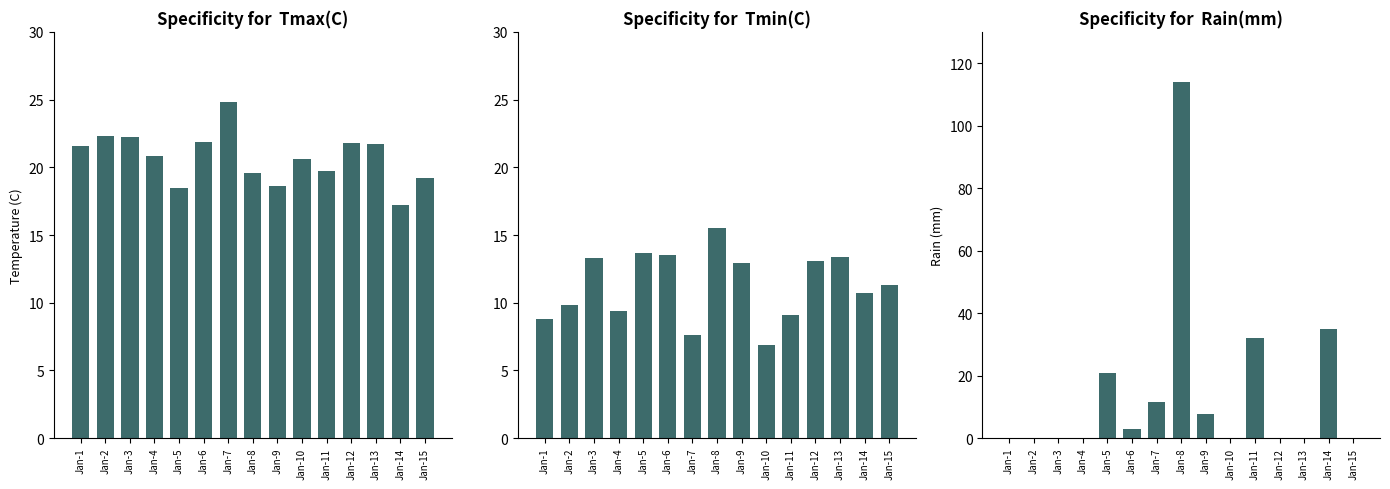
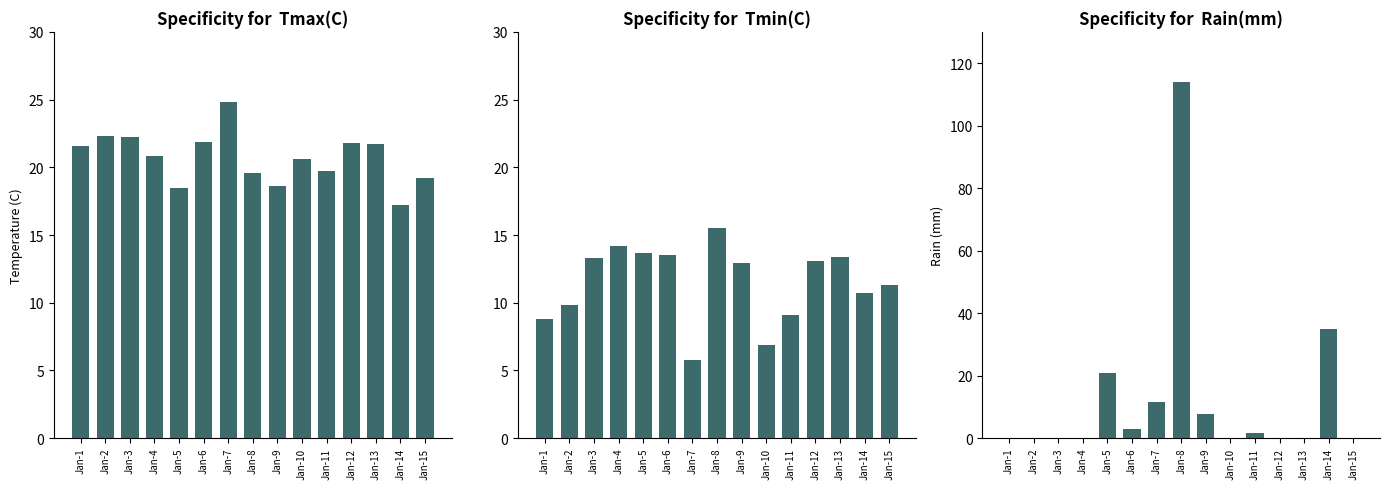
Specificity for Tmin(C), Jan-4: 9.4 -> 14.2
Specificity for Tmin(C), Jan-7: 7.6 -> 5.8
Specificity for Rain(mm), Jan-11: 32 -> 2
